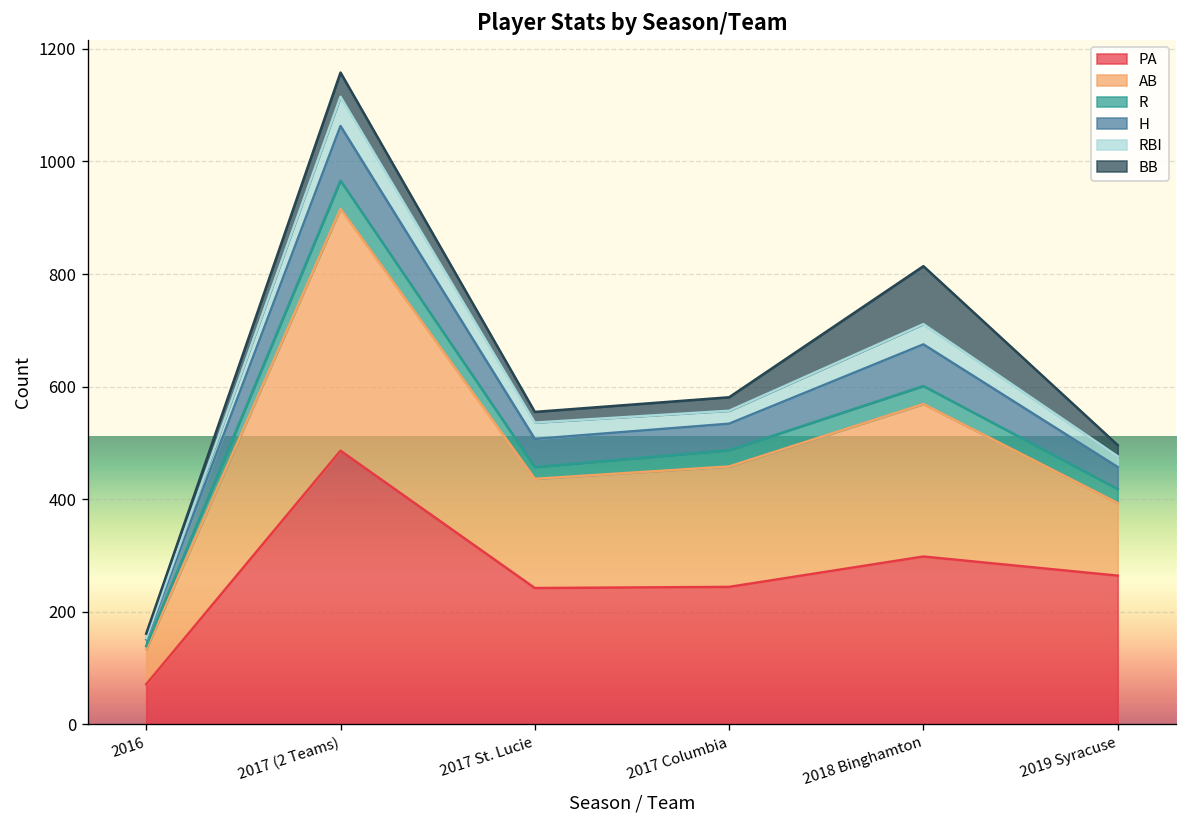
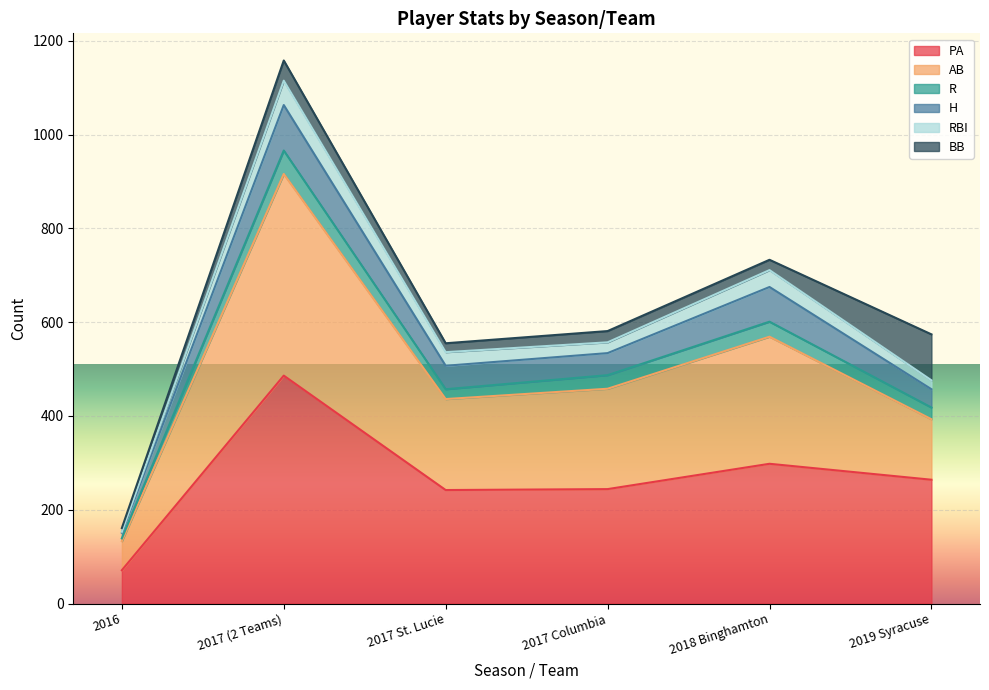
BB, 2018 Binghamton: 100 -> 20
BB, 2019 Syracuse: 20 -> 100
